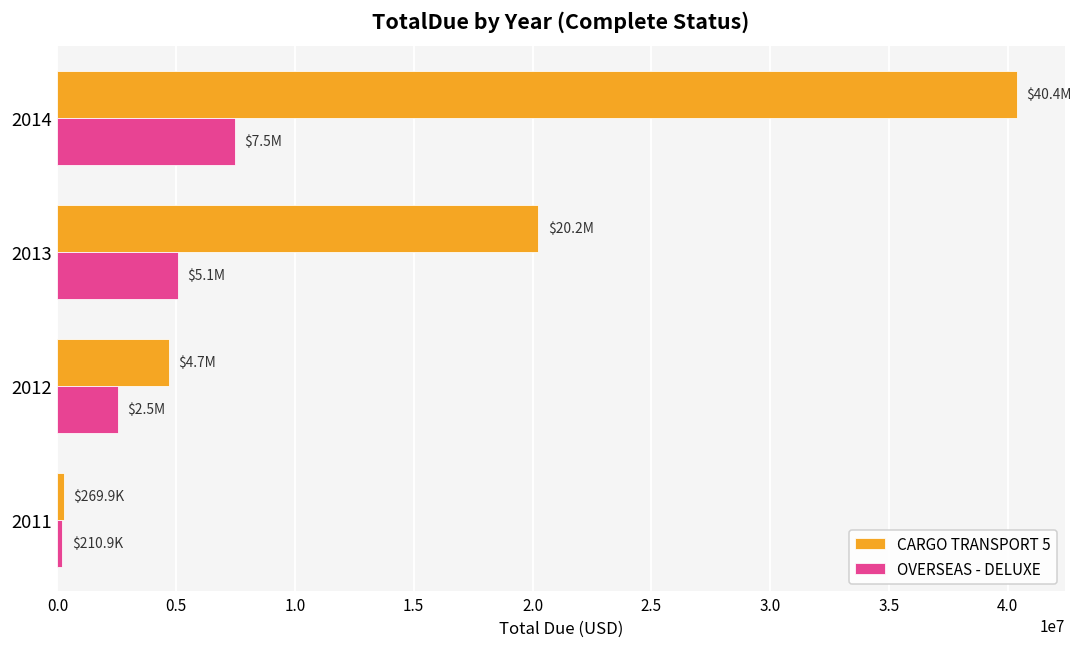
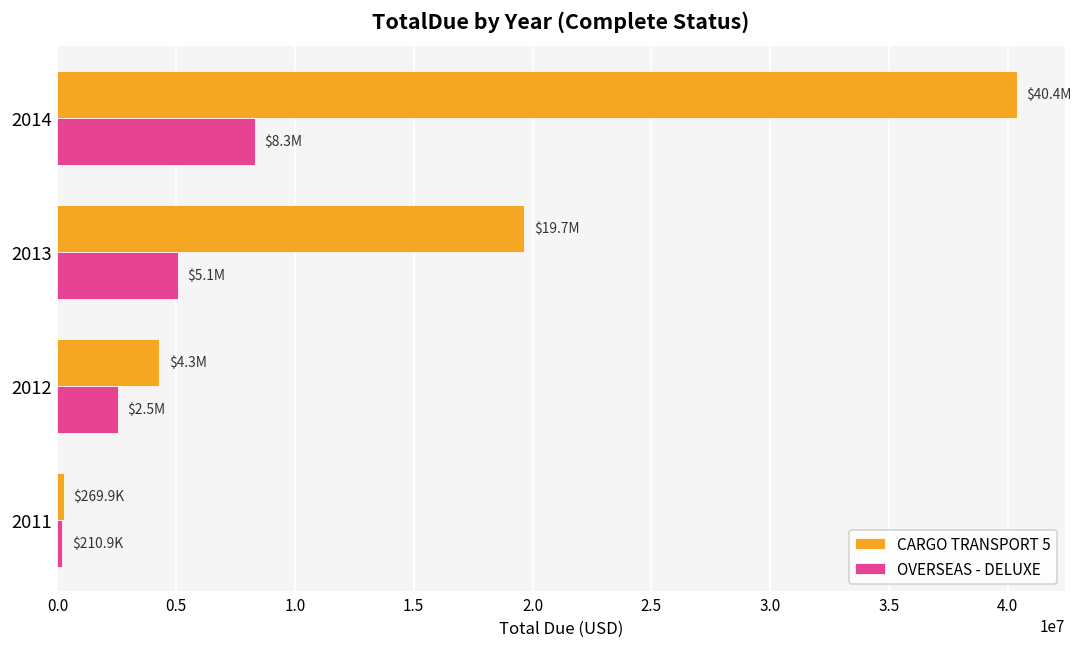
OVERSEAS - DELUXE, 2014: $7.5M -> $8.3M
CARGO TRANSPORT 5, 2013: $20.2M -> $19.7M
CARGO TRANSPORT 5, 2012: $4.7M -> $4.3M
